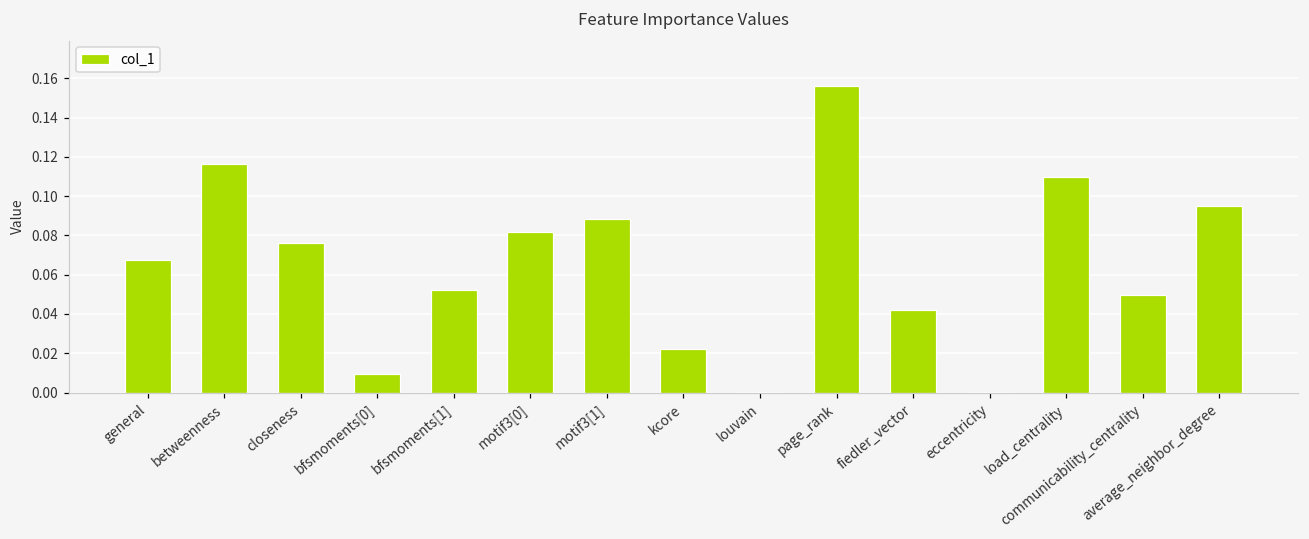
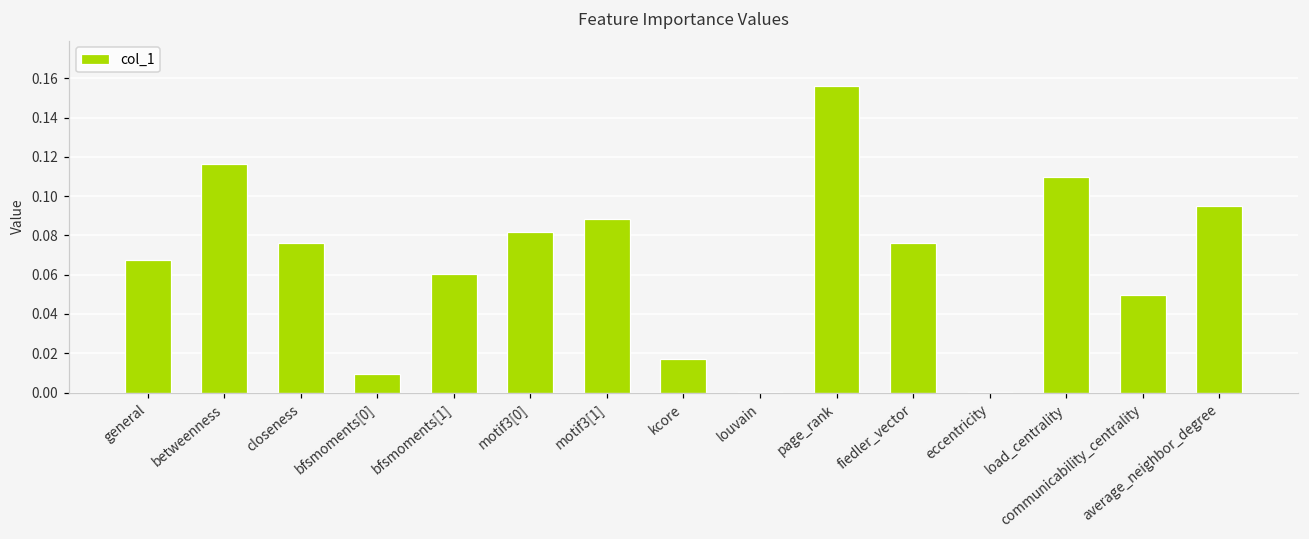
bfsmoments[1]: 0.052 -> 0.061
kcore: 0.022 -> 0.017
fiedler_vector: 0.042 -> 0.076
